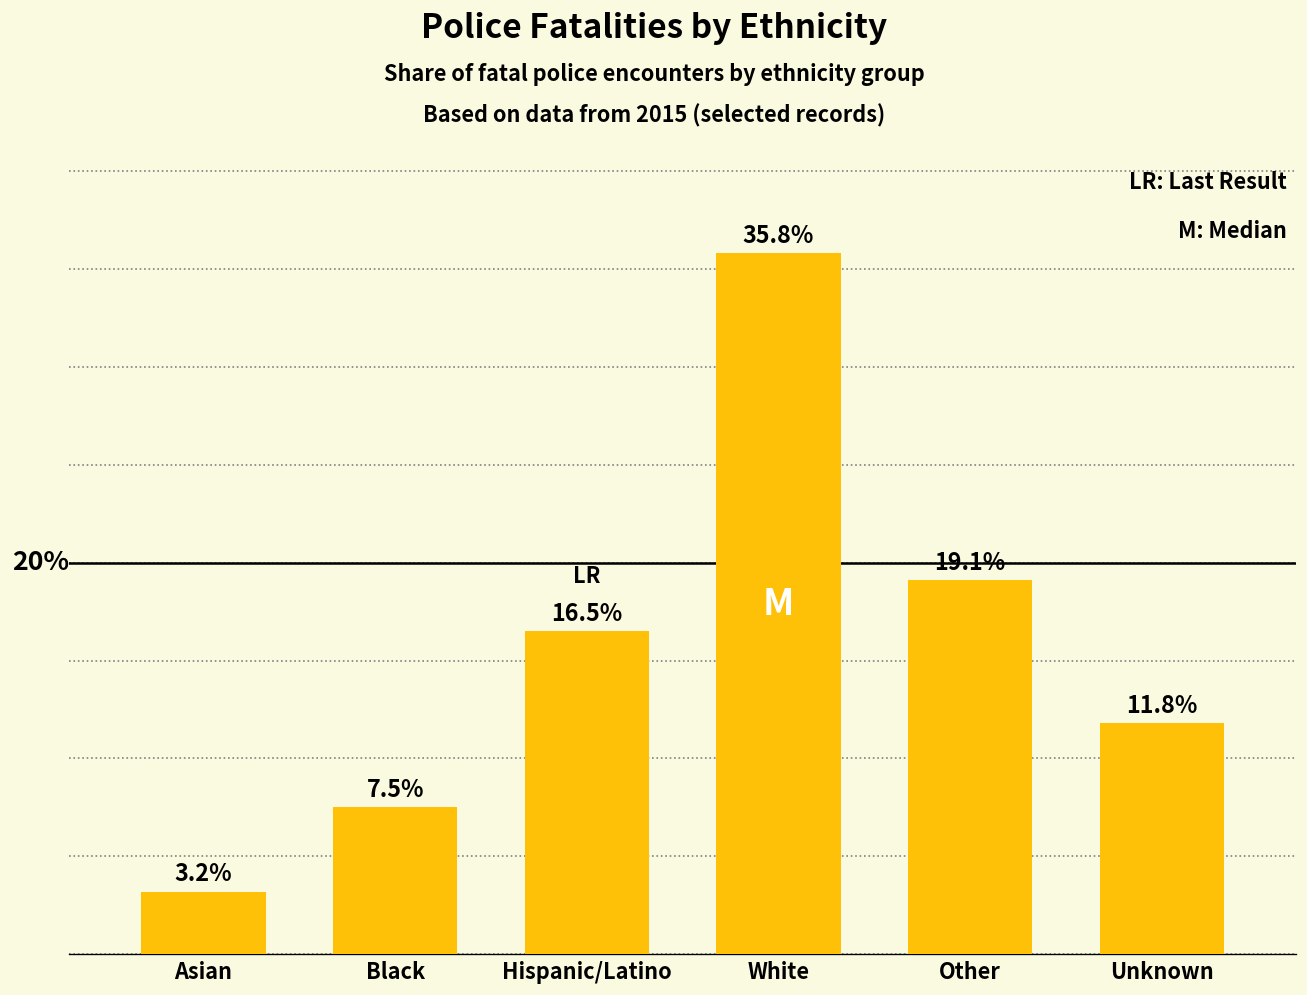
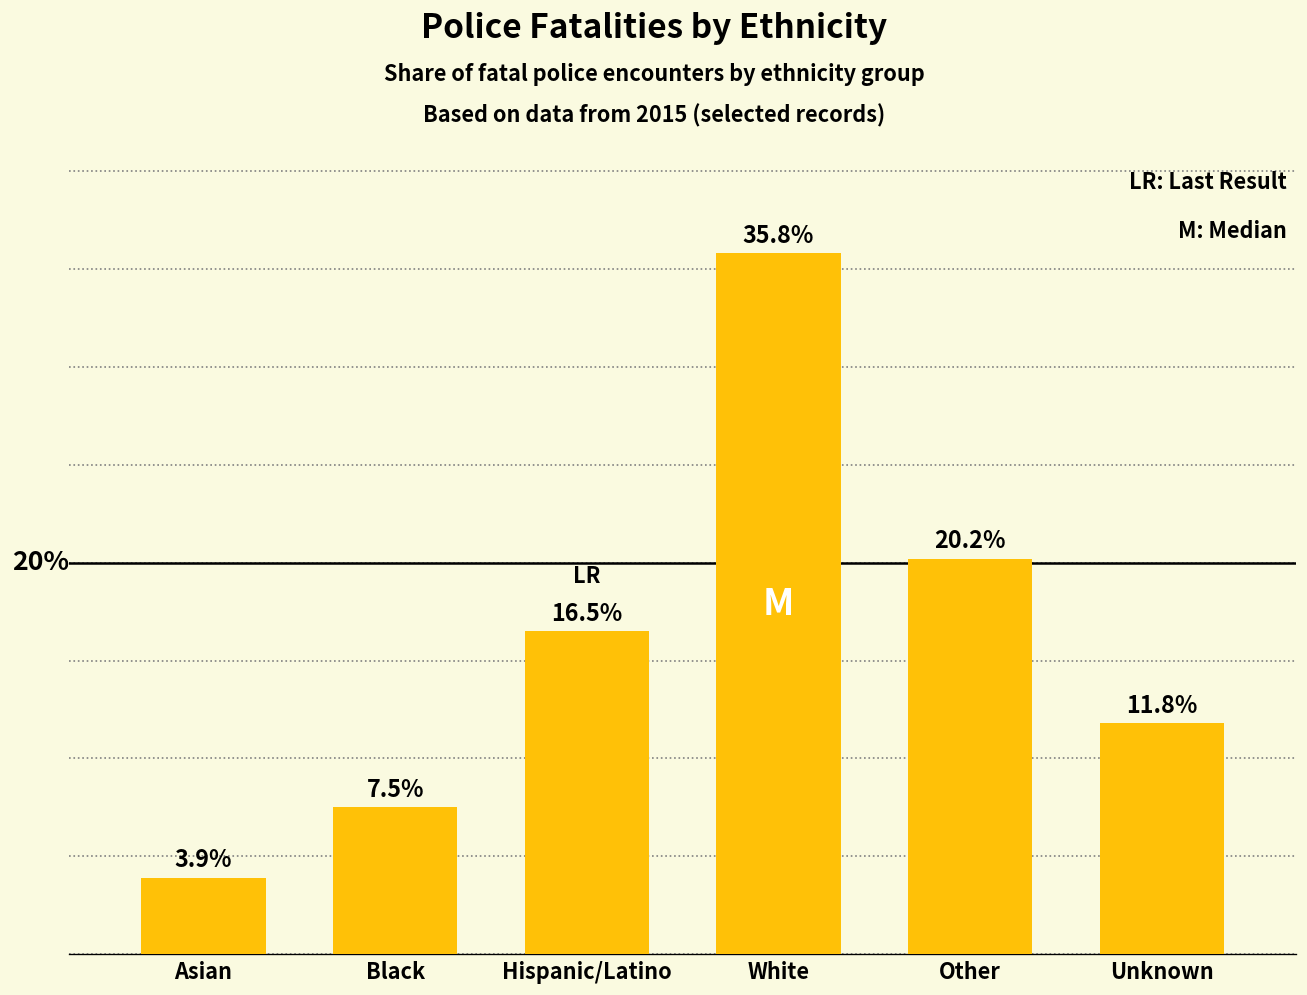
Asian: 3.2% -> 3.9%
Other: 19.1% -> 20.2%
